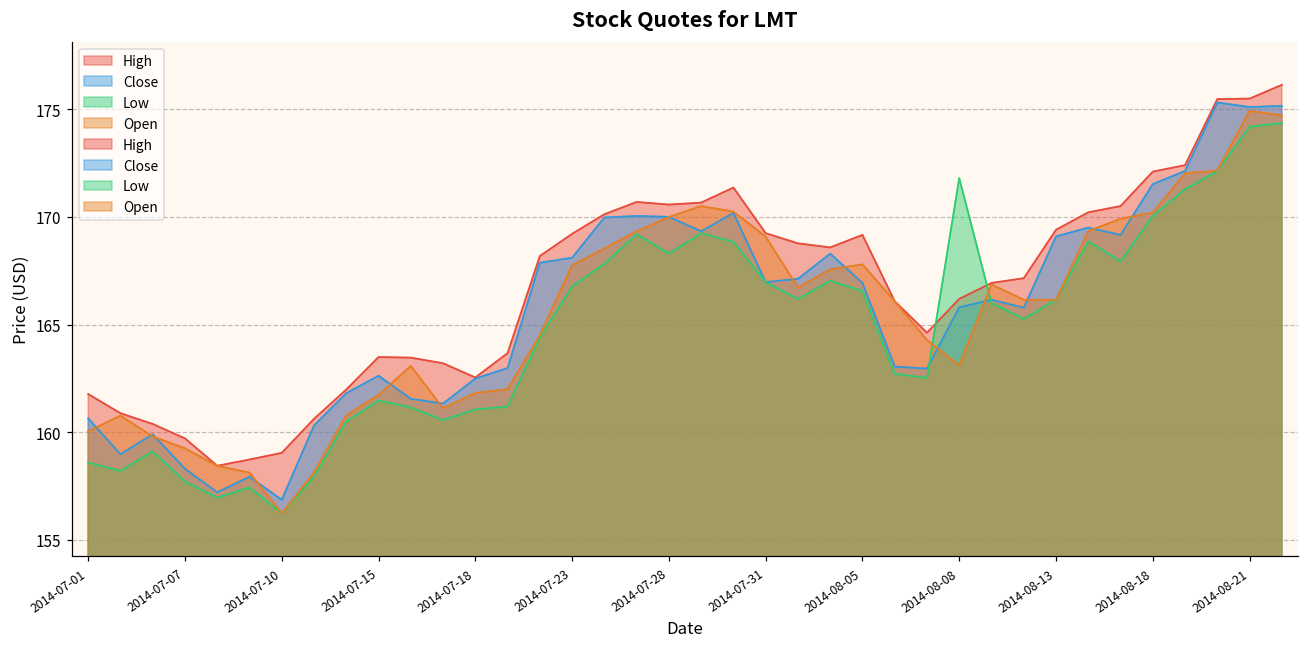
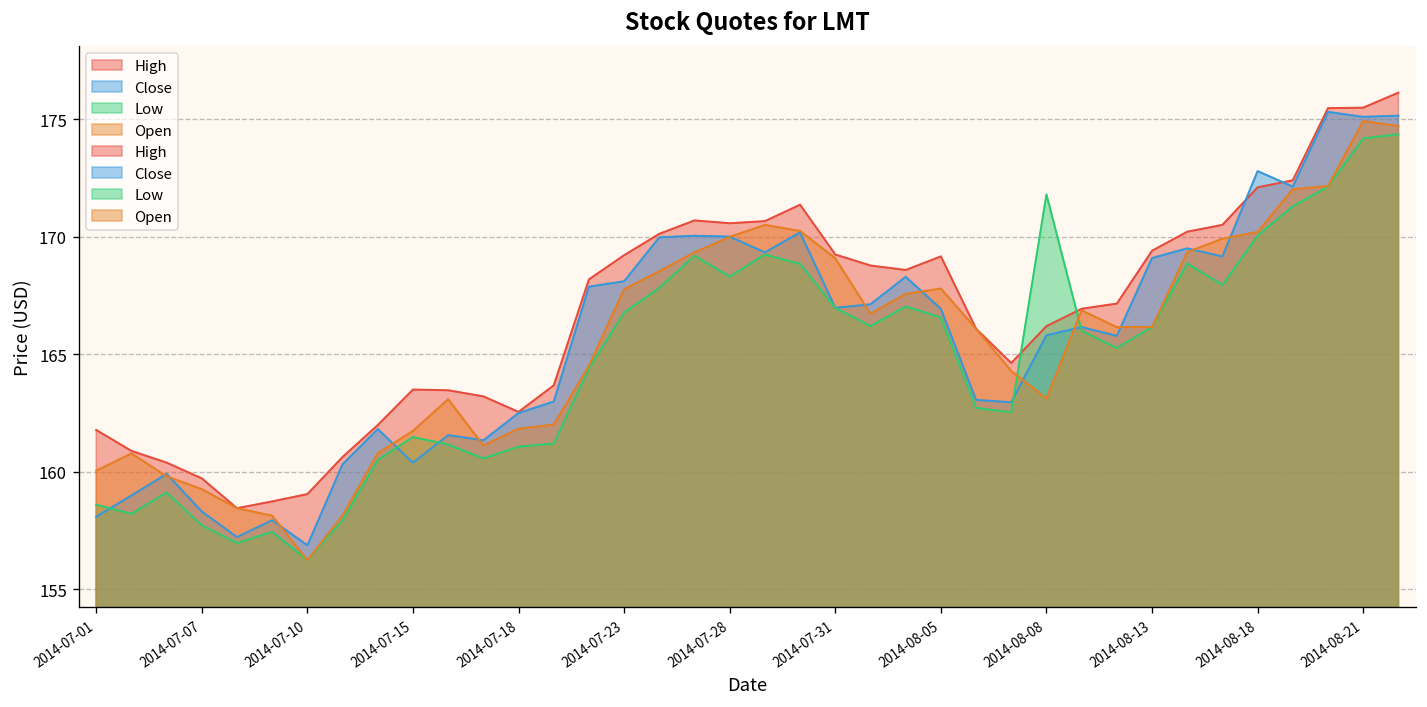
Close, 2014-07-01: 160.6 -> 158.1
Close, 2014-07-15: 162.6 -> 160.4
Close, 2014-08-18: 171.5 -> 172.8
